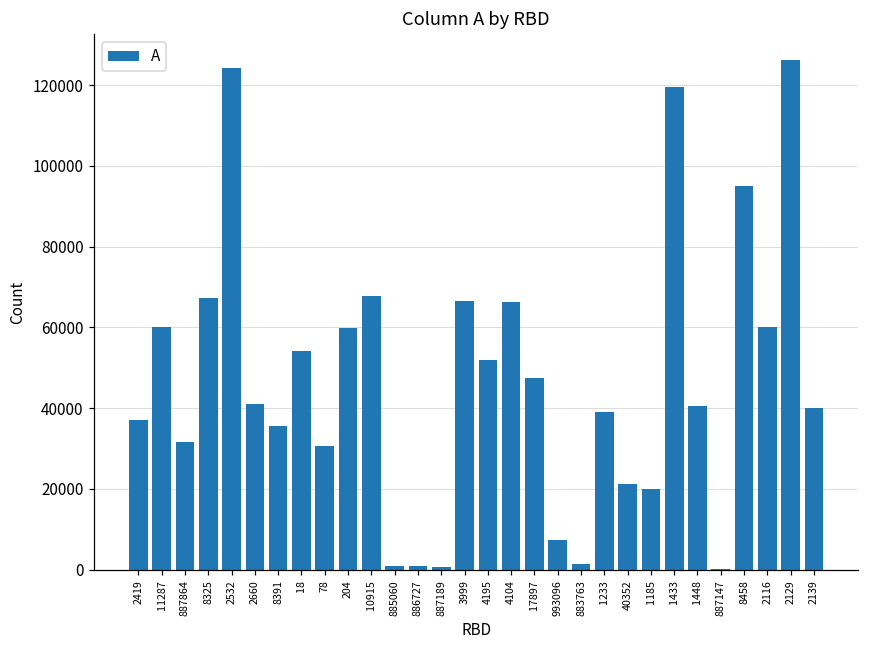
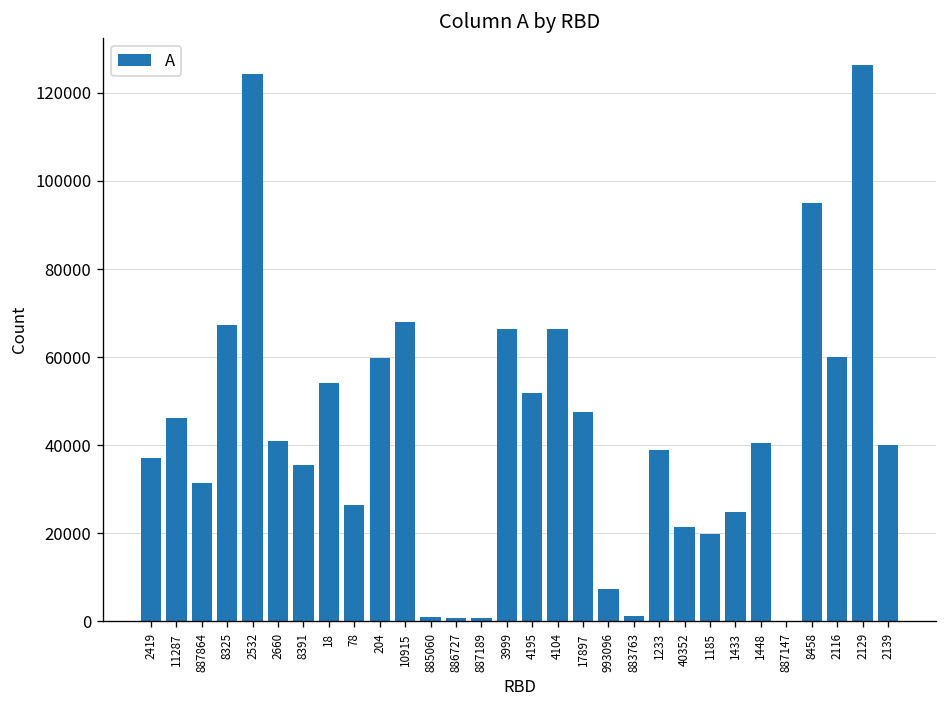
11287: 60000 -> 46000
78: 31000 -> 26000
1433: 119000 -> 25000
